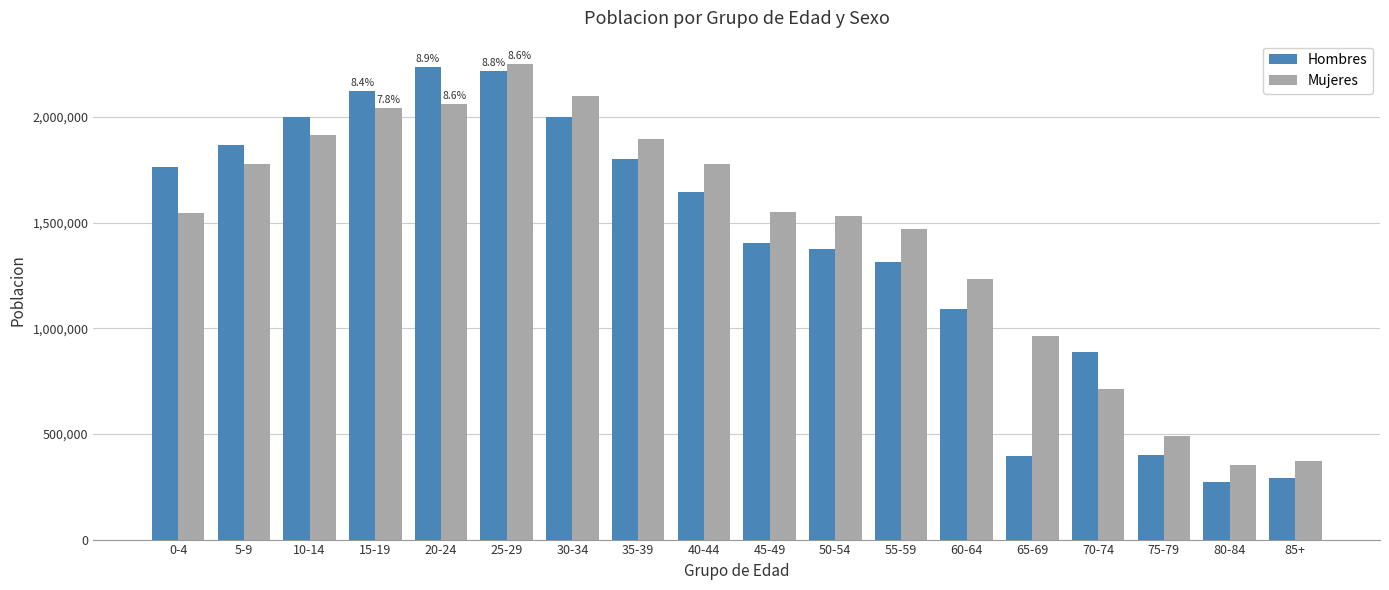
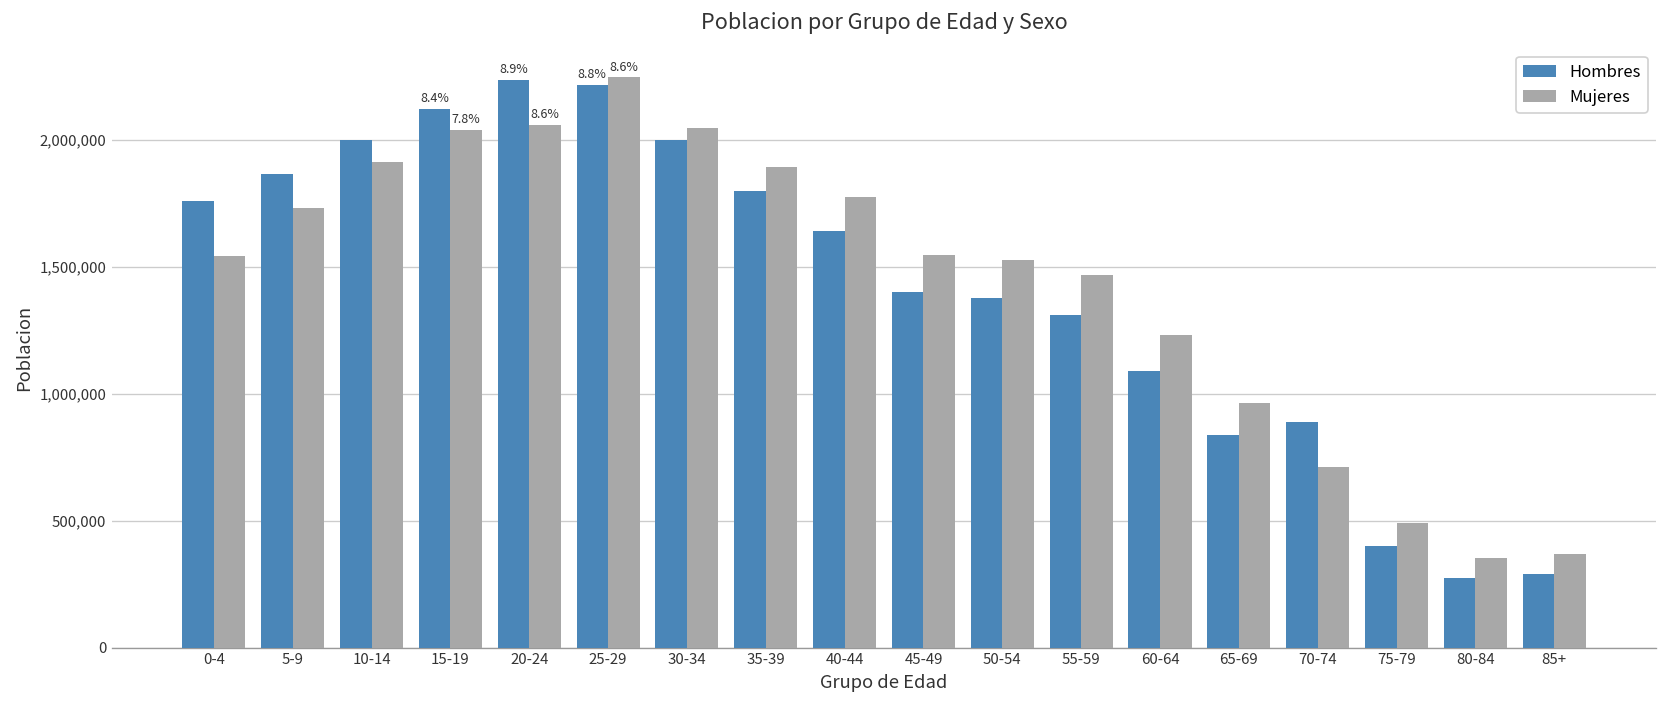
Mujeres, 5-9: 1,780,000 -> 1,730,000
Mujeres, 30-34: 2,100,000 -> 2,050,000
Hombres, 65-69: 400,000 -> 840,000
